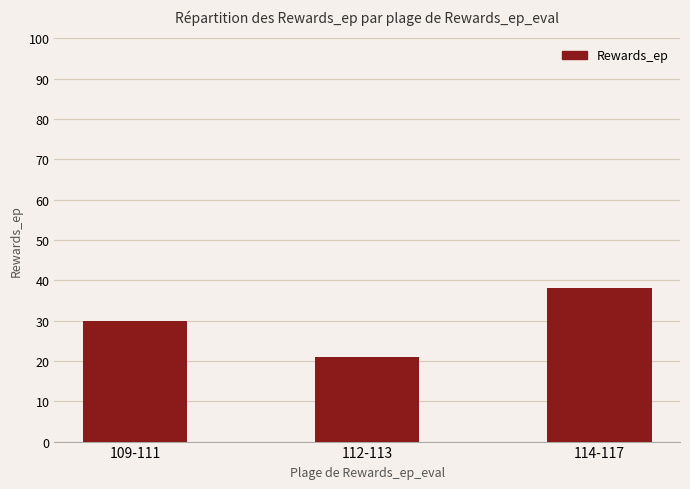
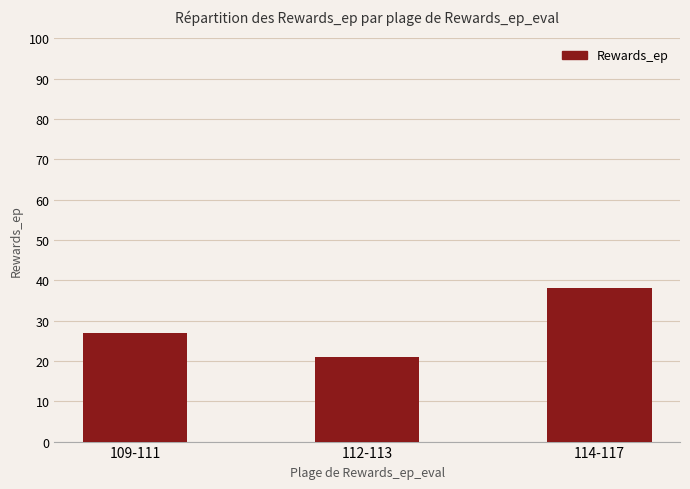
109-111: 30 -> 27
